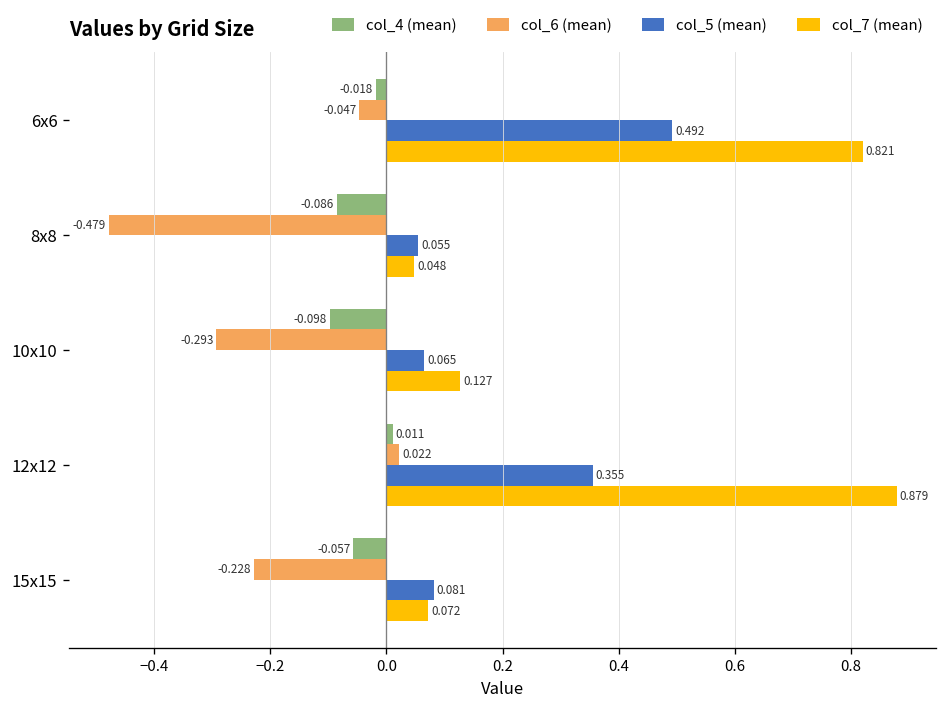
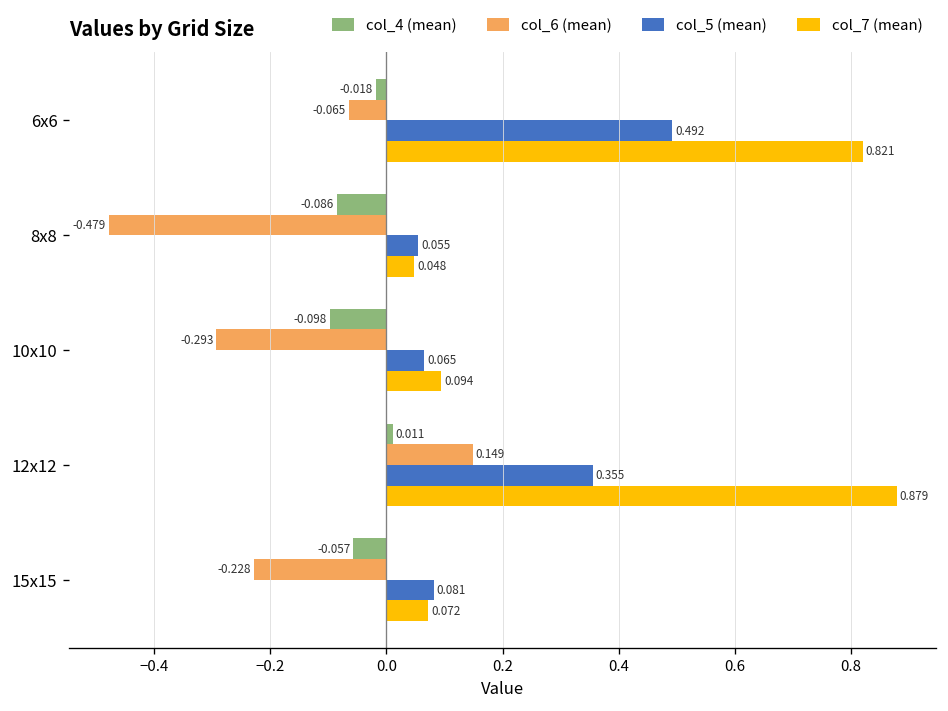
col_6 (mean), 6x6: -0.047 -> -0.065
col_7 (mean), 10x10: 0.127 -> 0.094
col_6 (mean), 12x12: 0.022 -> 0.149
